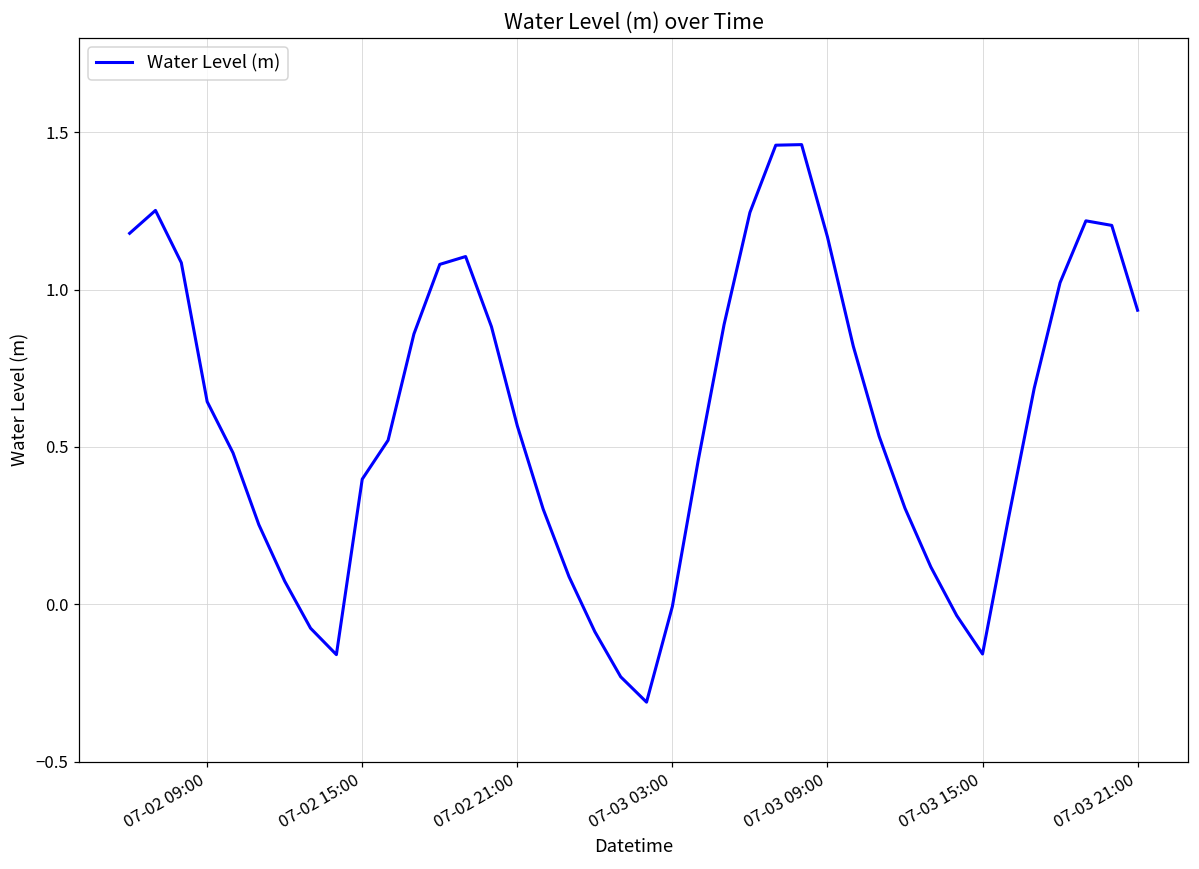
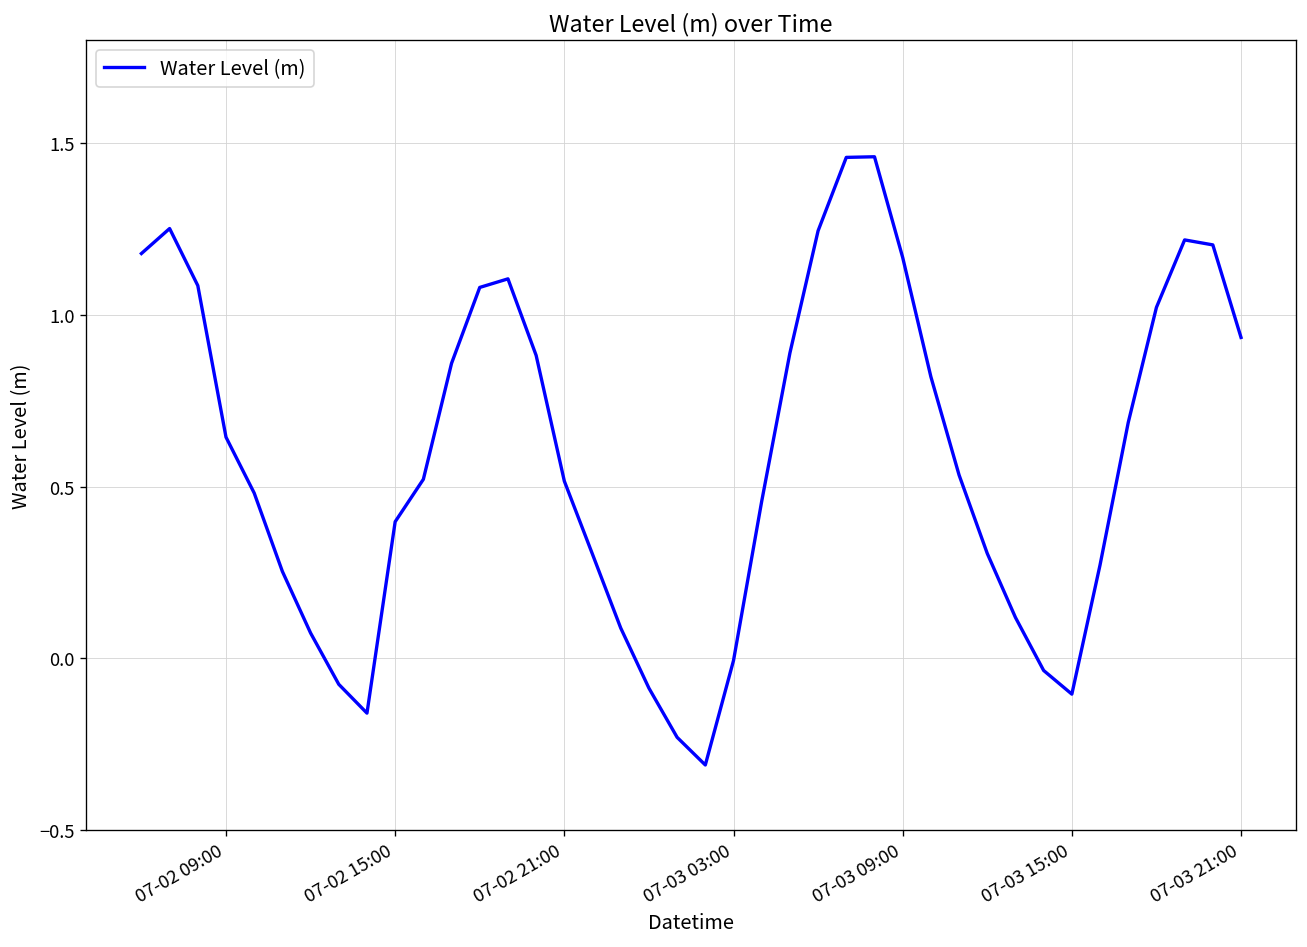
07-02 21:00: 0.57 -> 0.52
07-03 15:00: -0.16 -> -0.10
